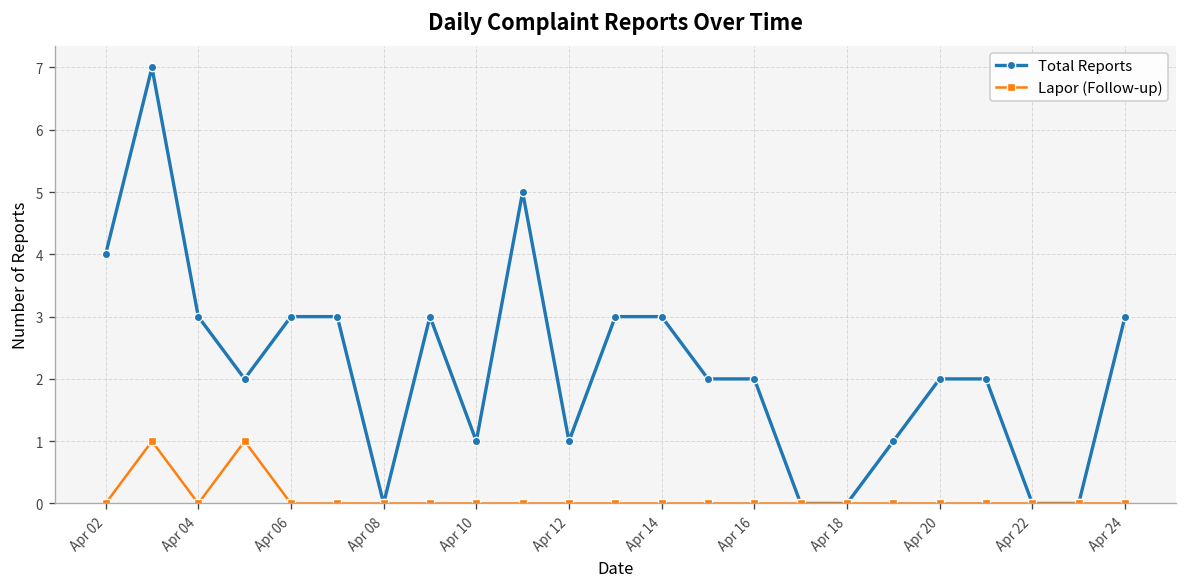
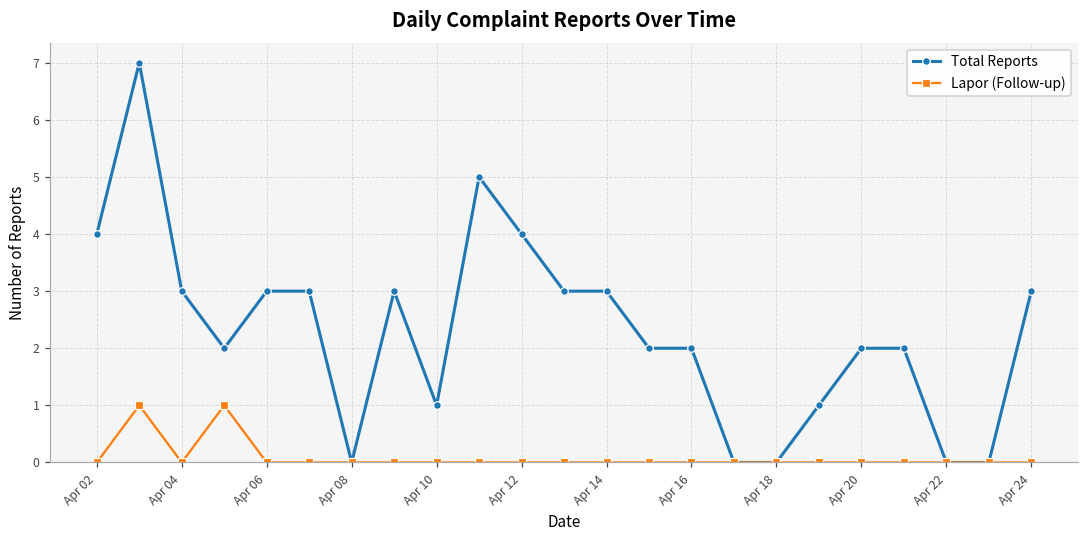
Total Reports, Apr 12: 1 -> 4
